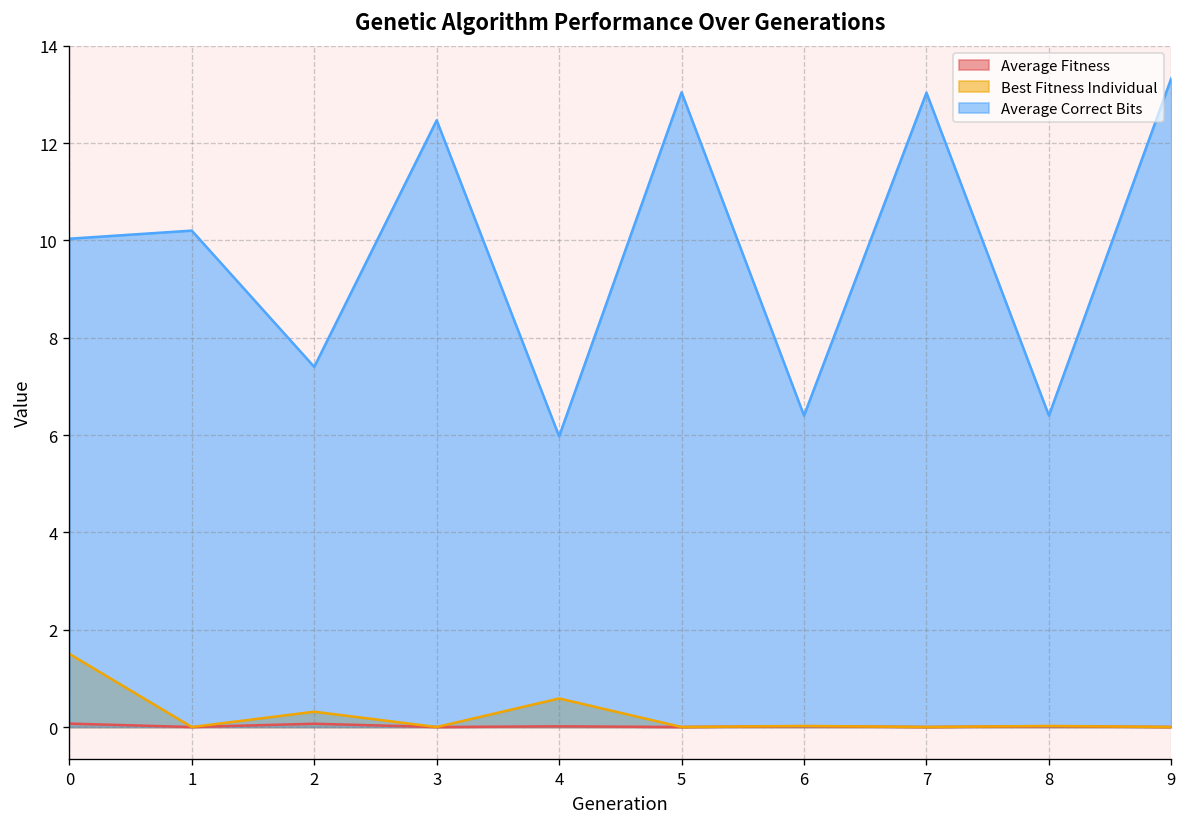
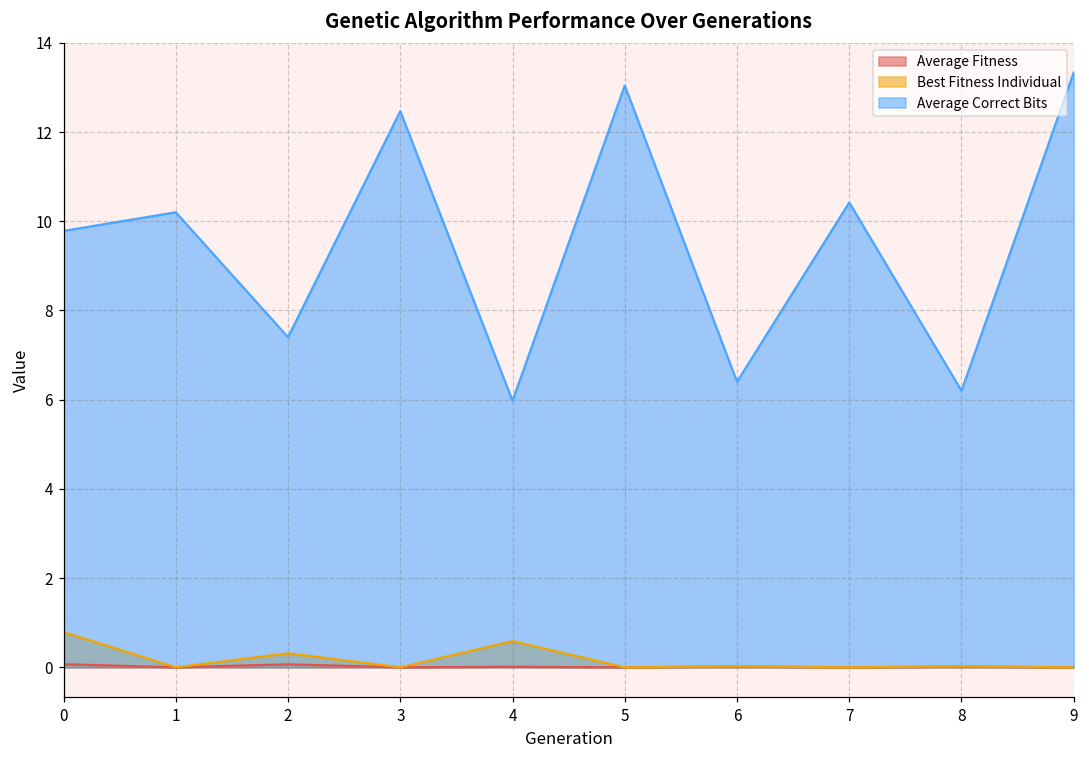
Best Fitness Individual, 0: 1.5 -> 0.8
Average Correct Bits, 0: 10.0 -> 9.8
Average Correct Bits, 7: 13.0 -> 10.4
Average Correct Bits, 8: 6.4 -> 6.2
